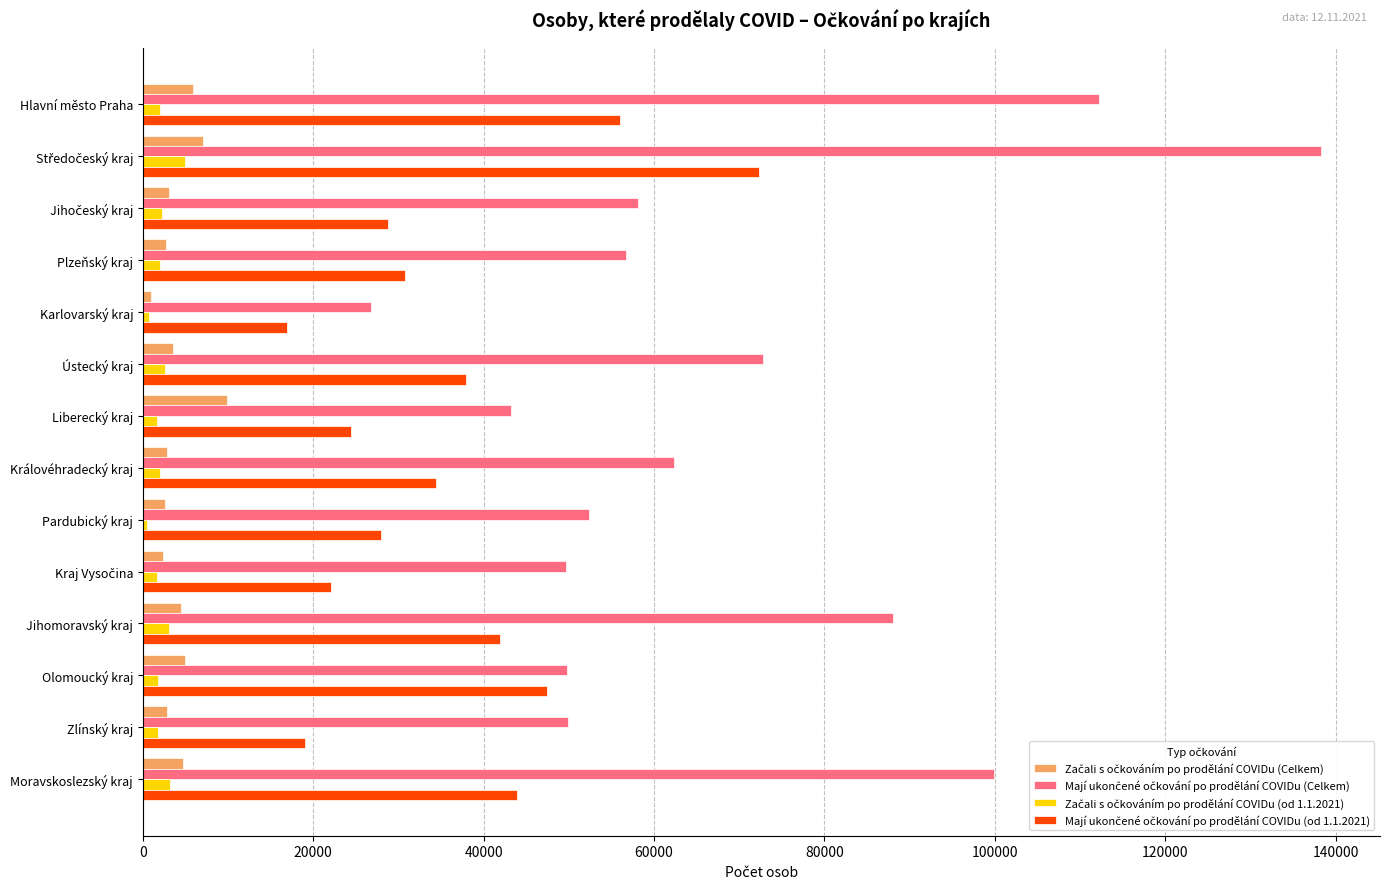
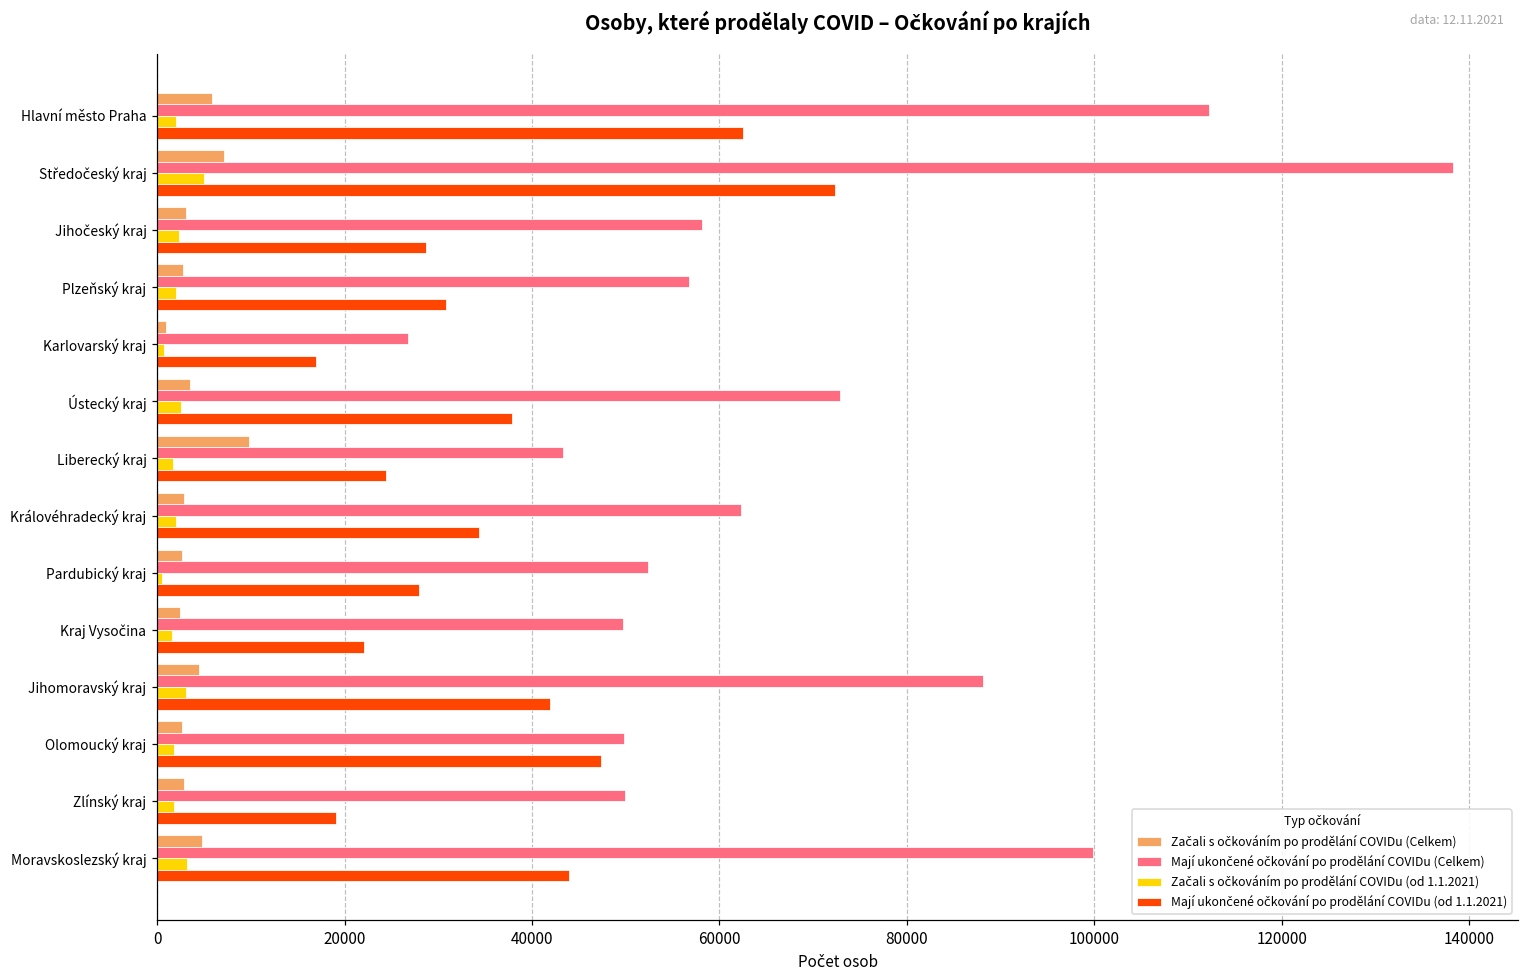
Mají ukončené očkování po prodělání COVIDu (od 1.1.2021), Hlavní město Praha: 56000 -> 63000
Začali s očkováním po prodělání COVIDu (Celkem), Olomoucký kraj: 5000 -> 3000
